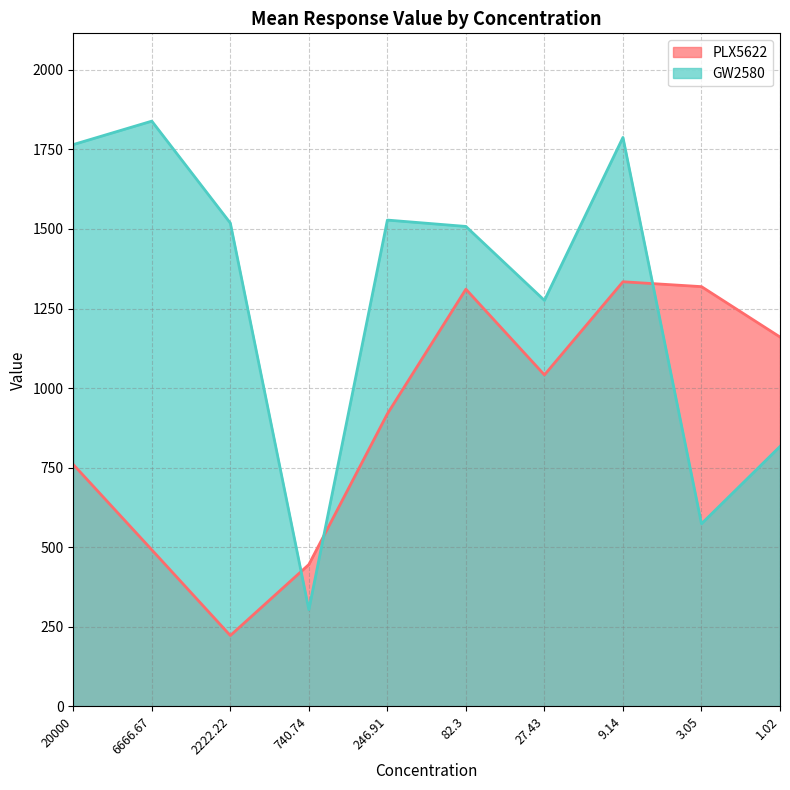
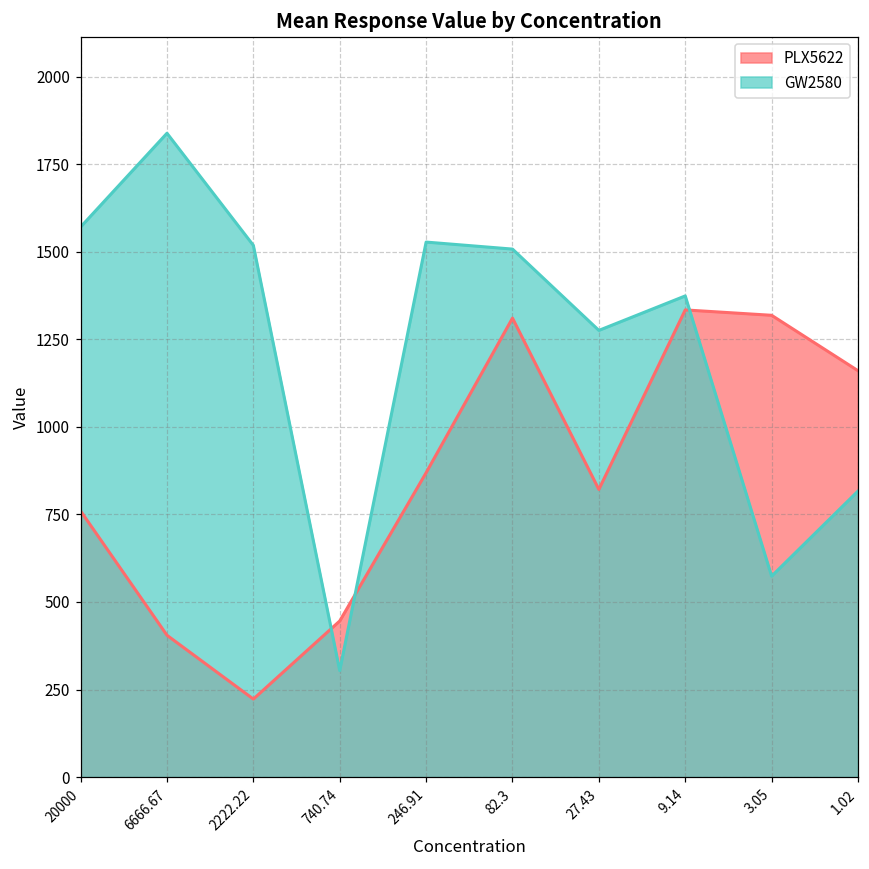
GW2580, 20000: 1760 -> 1570
PLX5622, 6666.67: 490 -> 400
PLX5622, 246.91: 920 -> 870
PLX5622, 27.43: 1040 -> 820
GW2580, 9.14: 1790 -> 1370
